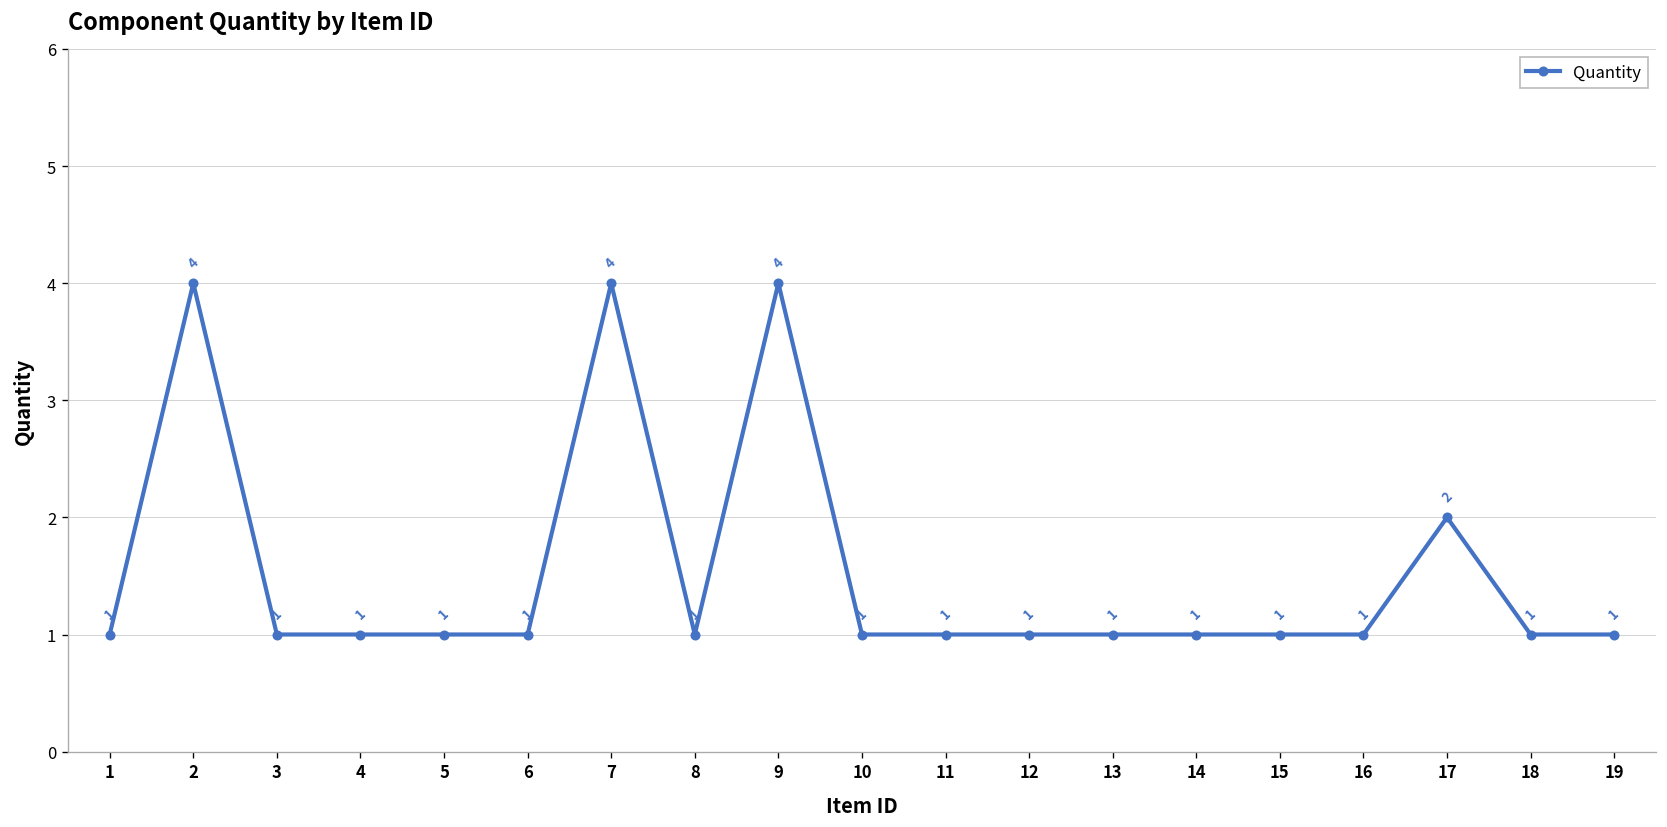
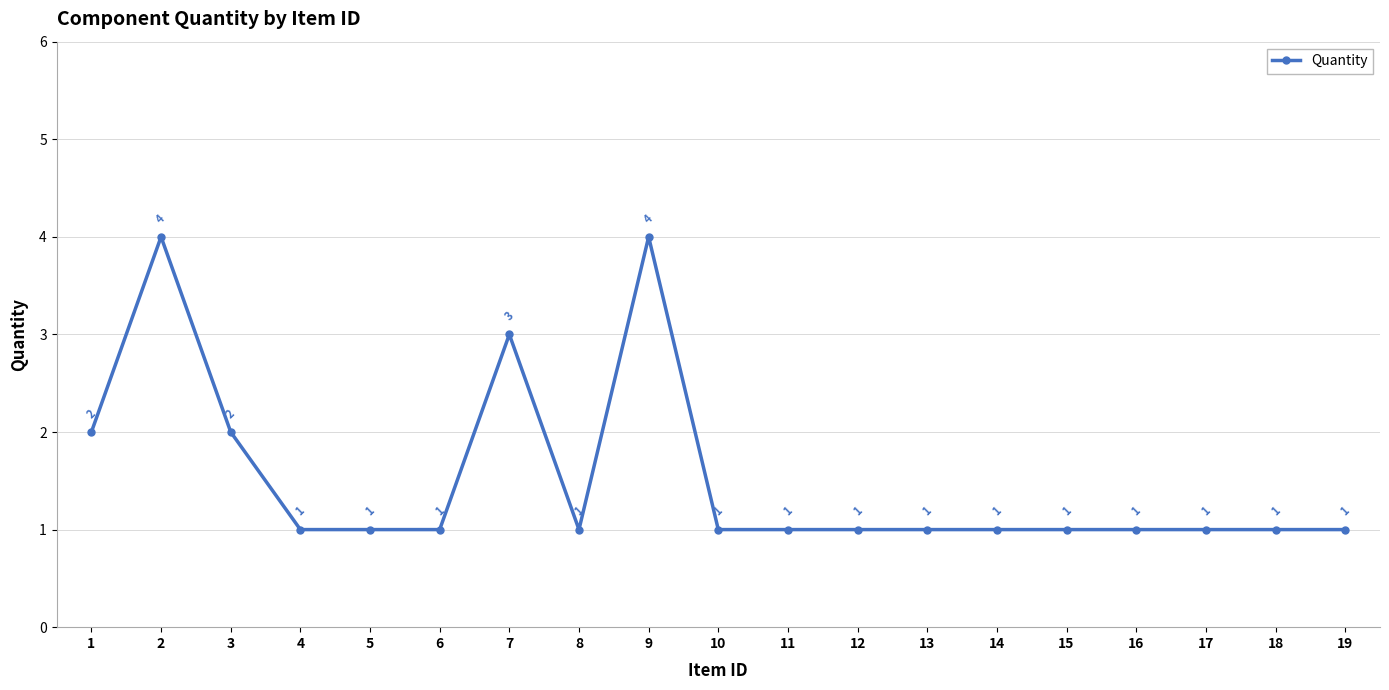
1: 1 -> 2
3: 1 -> 2
7: 4 -> 3
17: 2 -> 1
